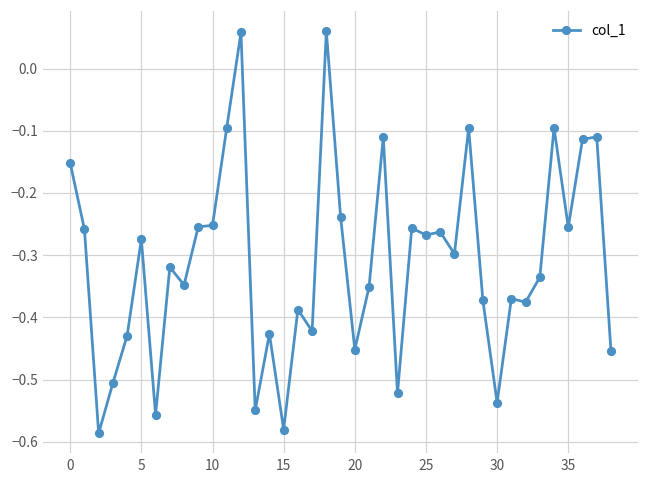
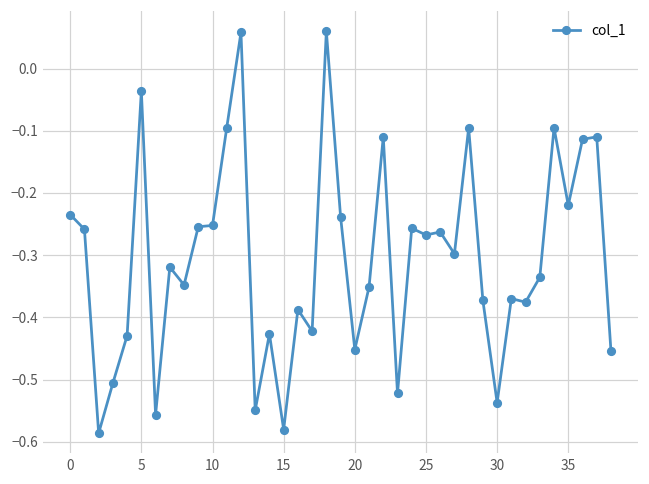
0: -0.15 -> -0.23
5: -0.27 -> -0.04
35: -0.25 -> -0.22
